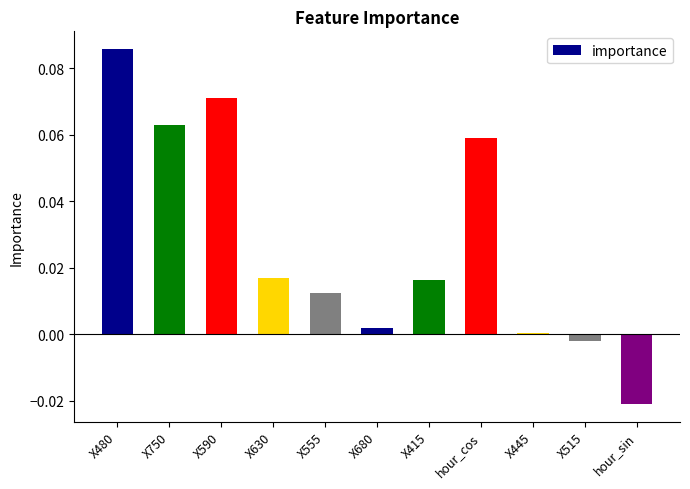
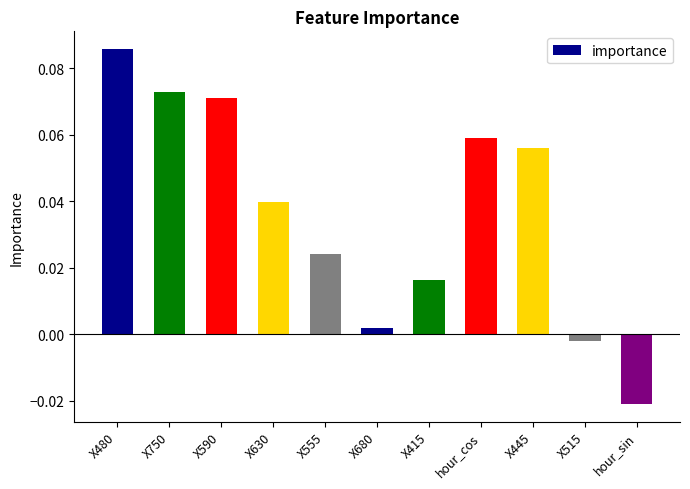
X750: 0.063 -> 0.073
X630: 0.017 -> 0.040
X555: 0.012 -> 0.024
X445: 0.000 -> 0.056
